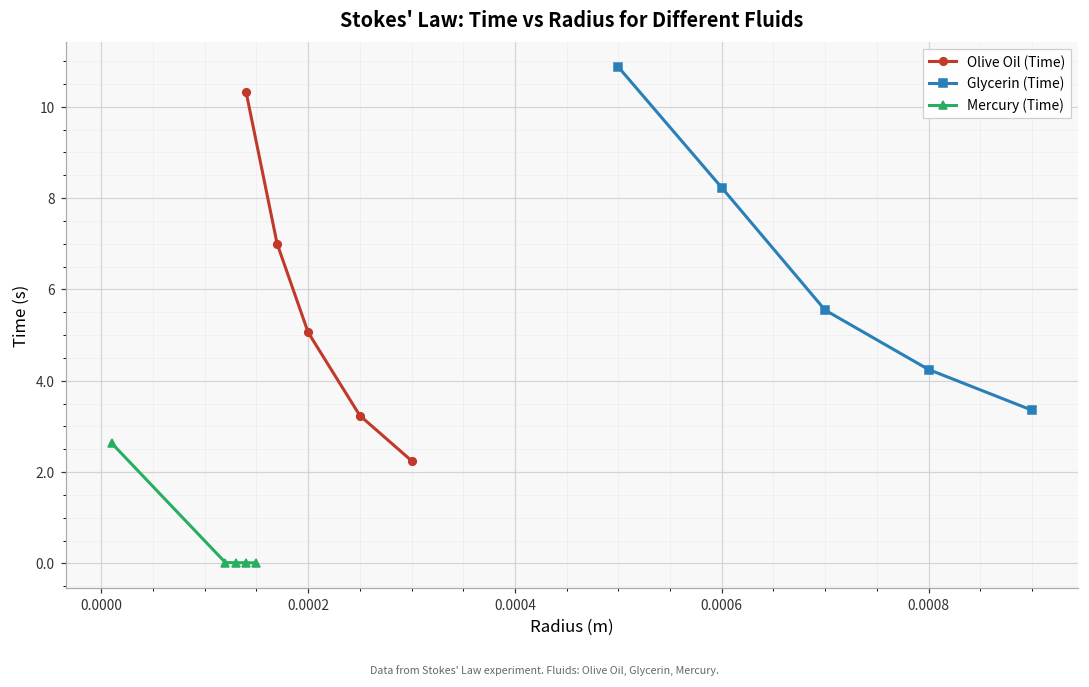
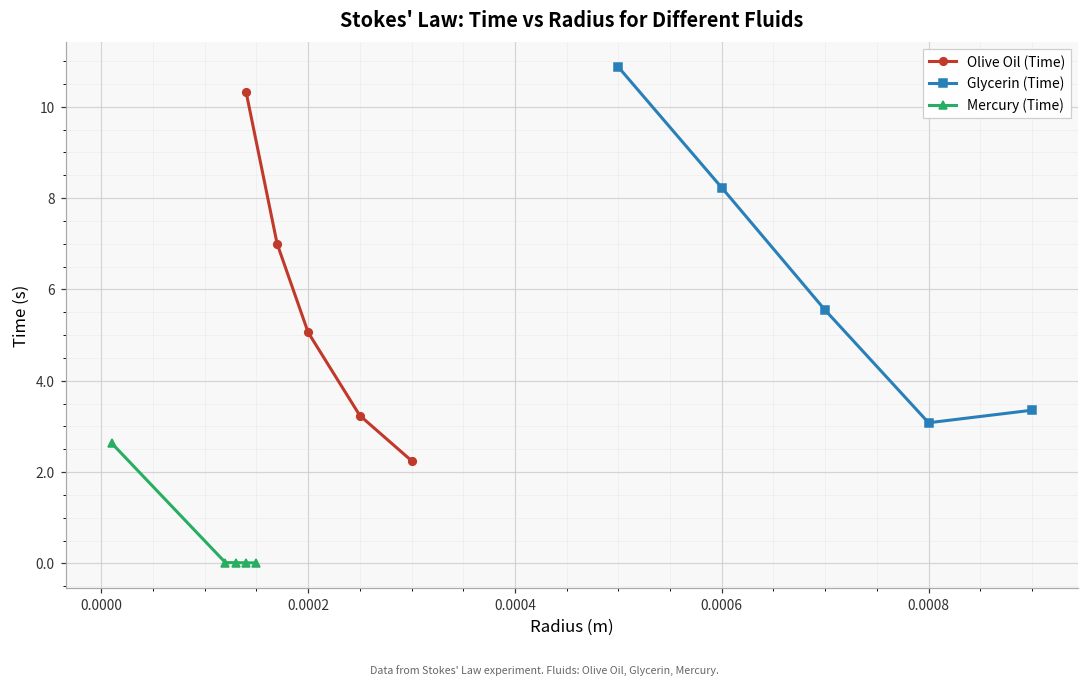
Glycerin (Time), 0.0008: 4.2 -> 3.1
